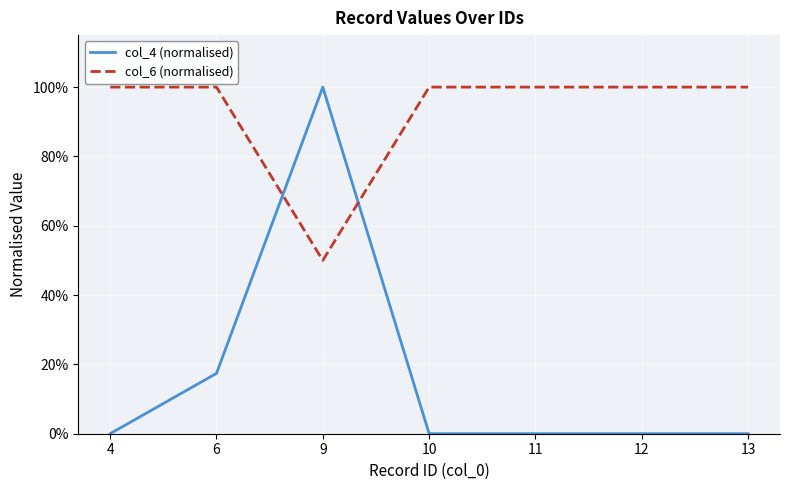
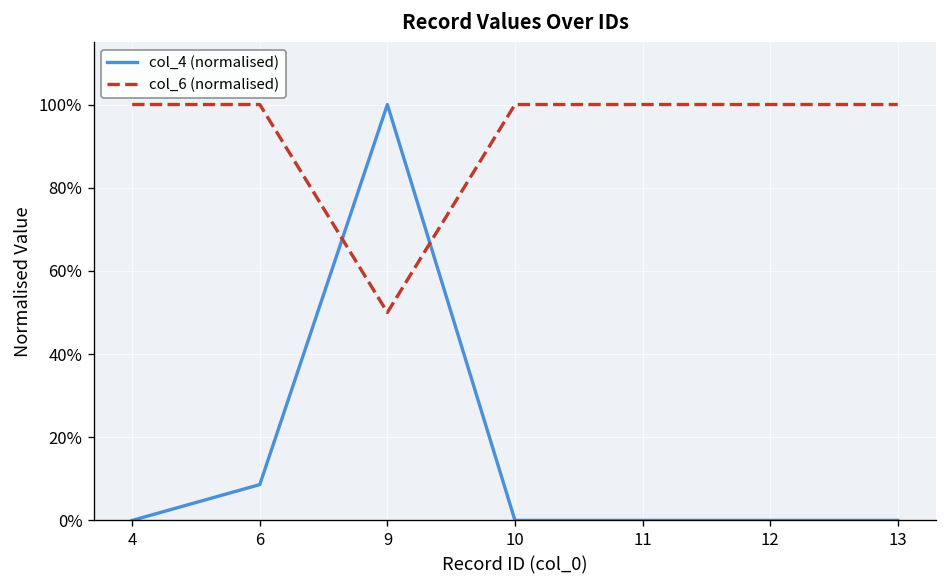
col_4 (normalised), 6: 17% -> 9%
